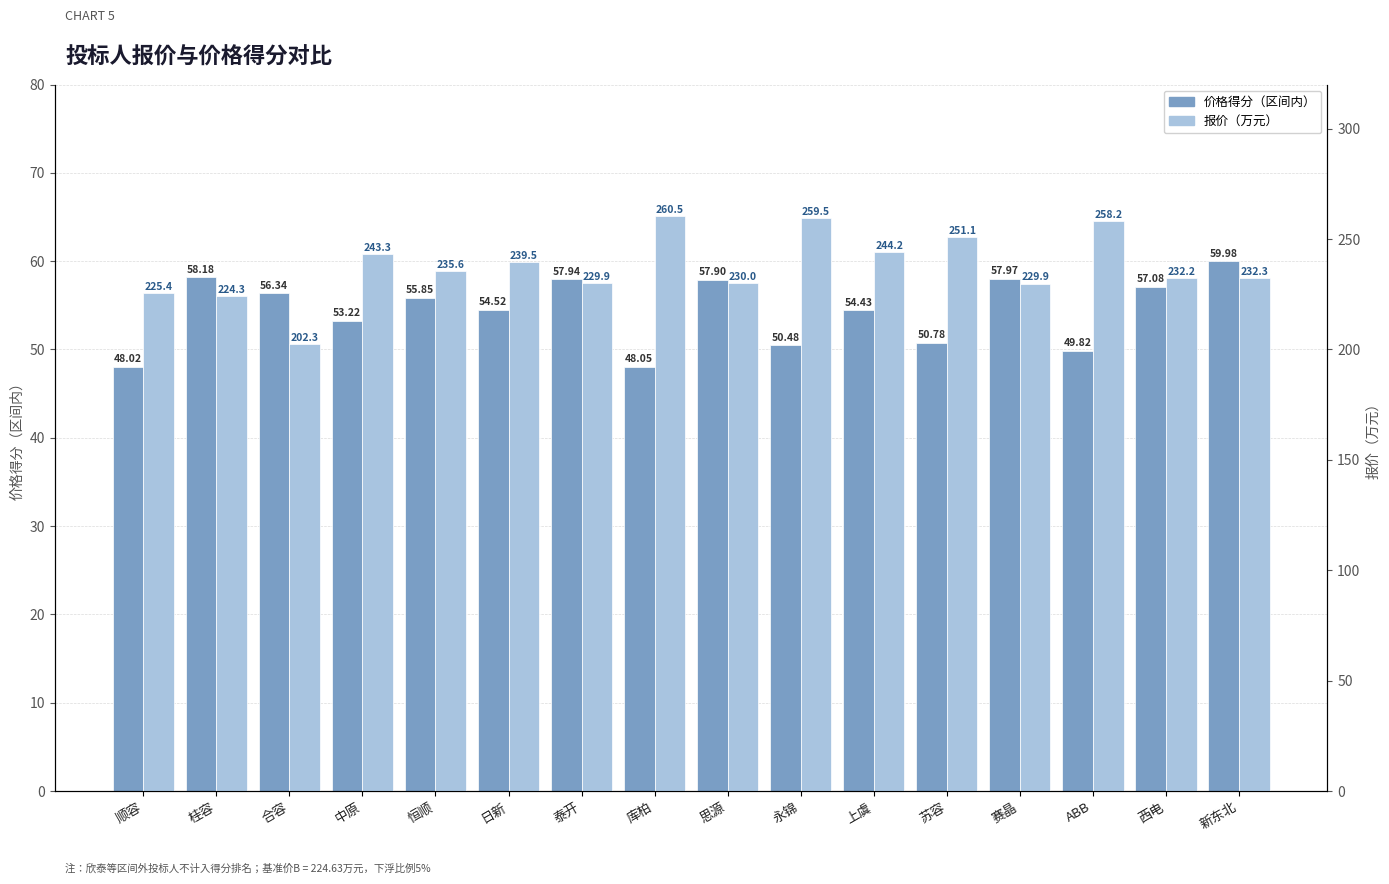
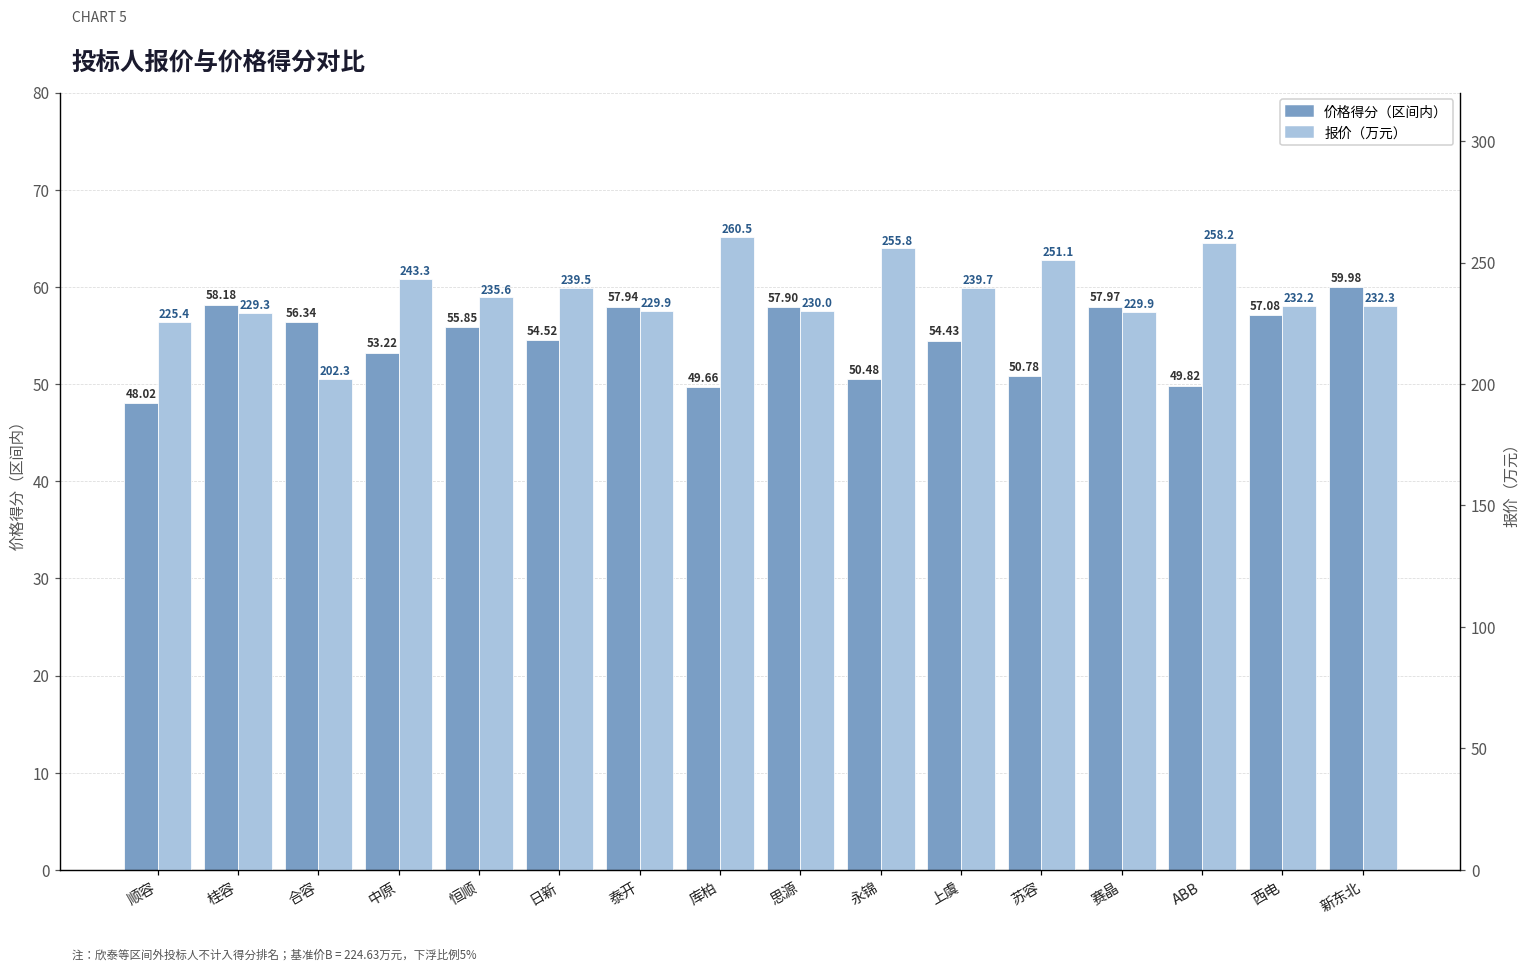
价格得分（区间内）, 库柏: 48.05 -> 49.66
报价（万元）, 桂容: 224.3 -> 229.3
报价（万元）, 永锦: 259.5 -> 255.8
报价（万元）, 上虞: 244.2 -> 239.7
